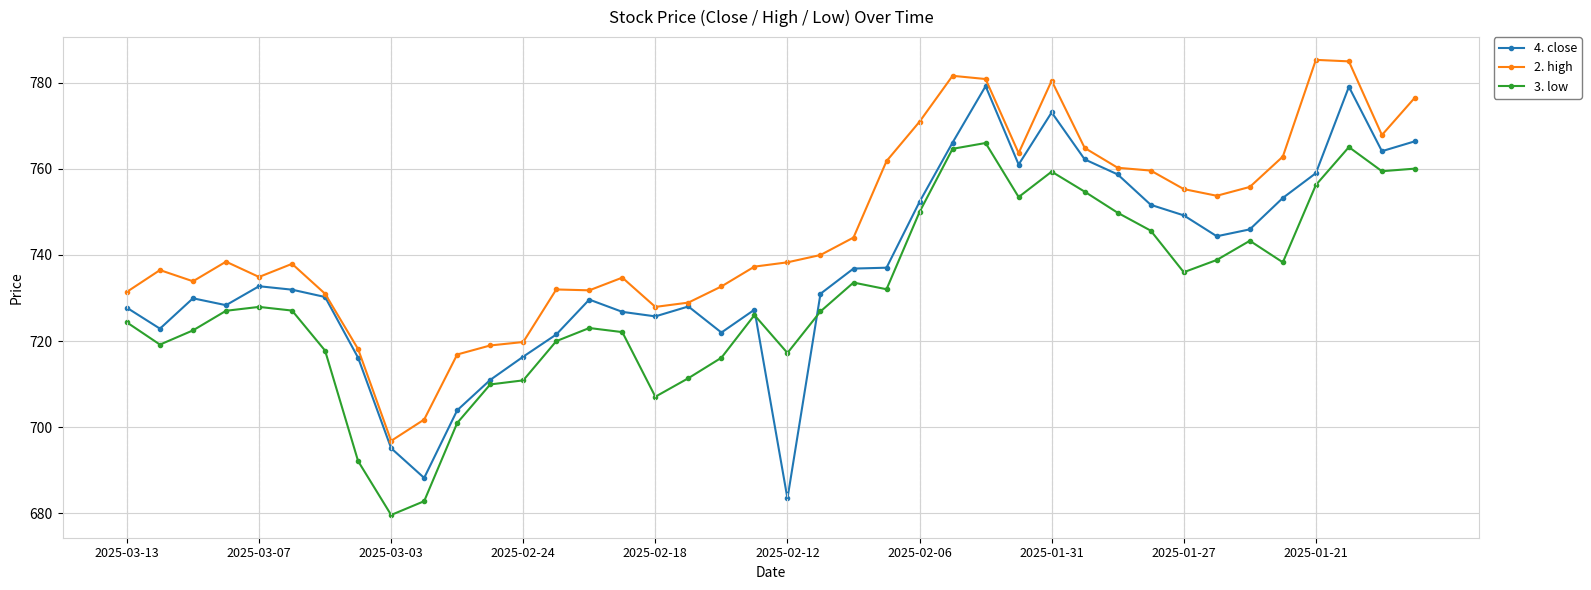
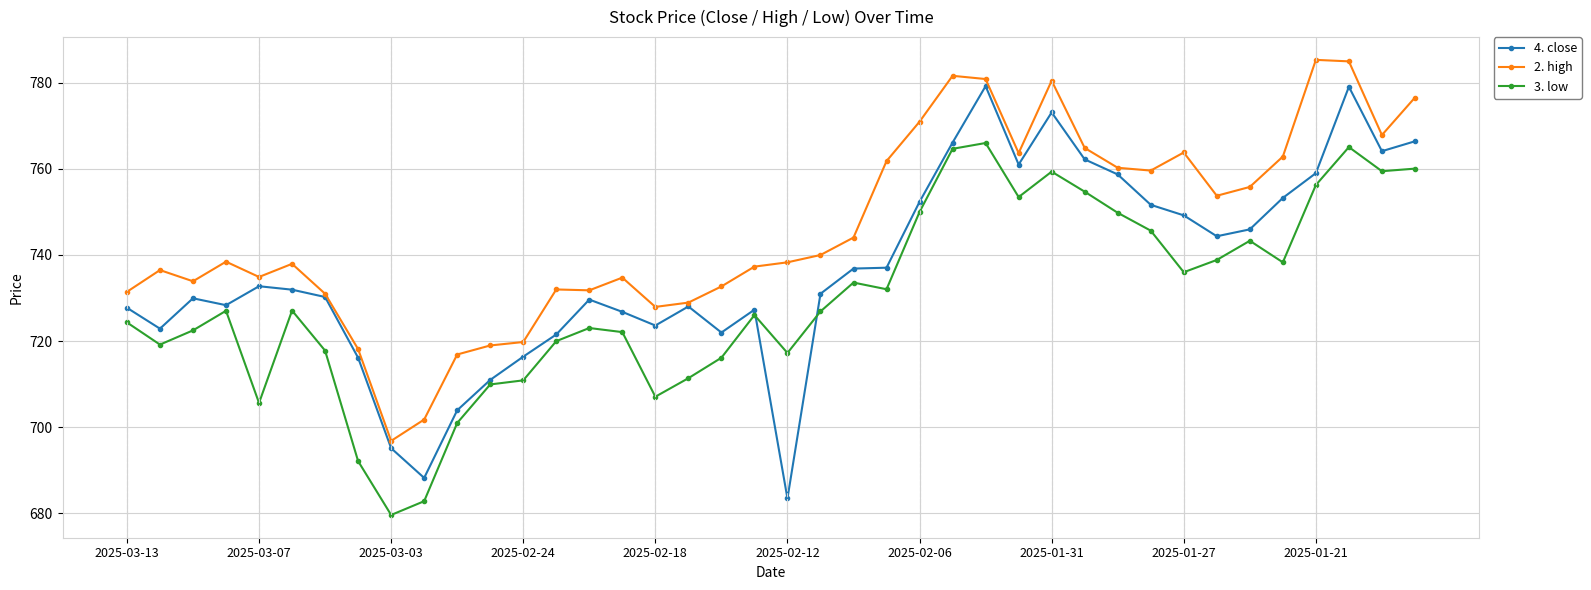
3. low, 2025-03-07: 728 -> 706
4. close, 2025-02-18: 726 -> 724
2. high, 2025-01-27: 755 -> 764
